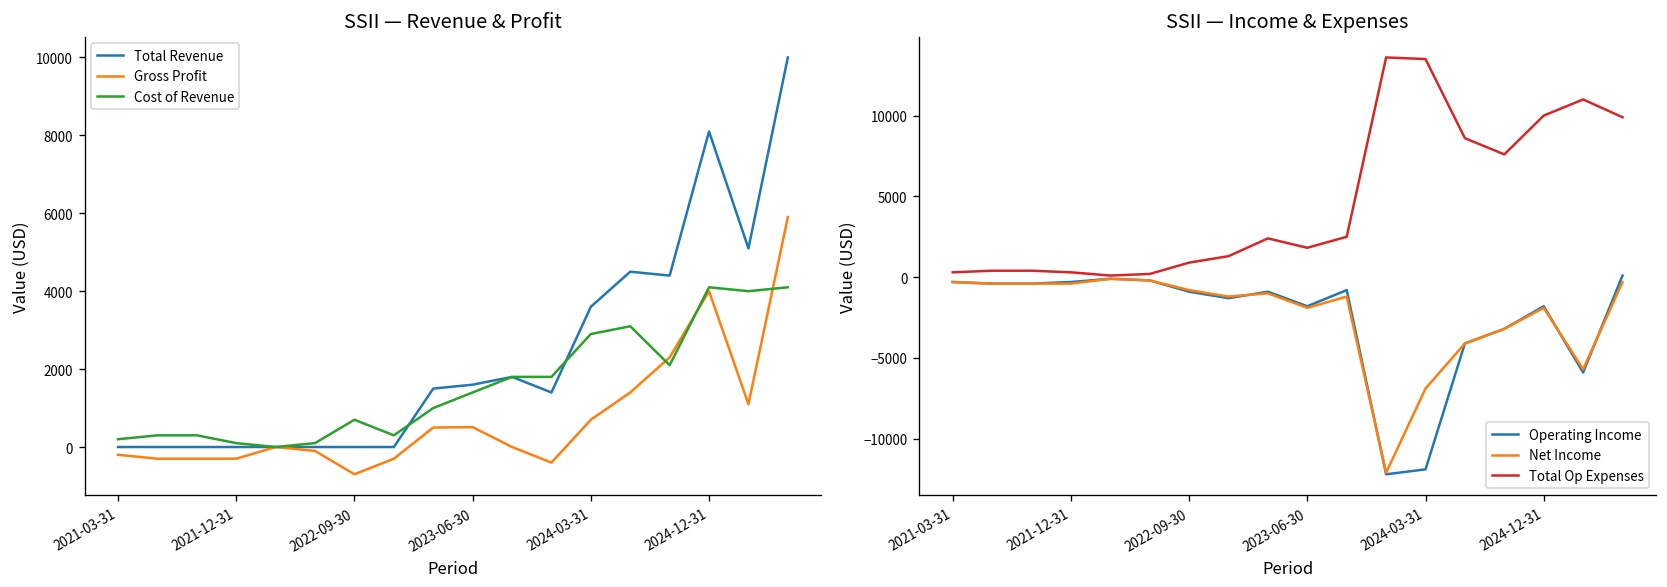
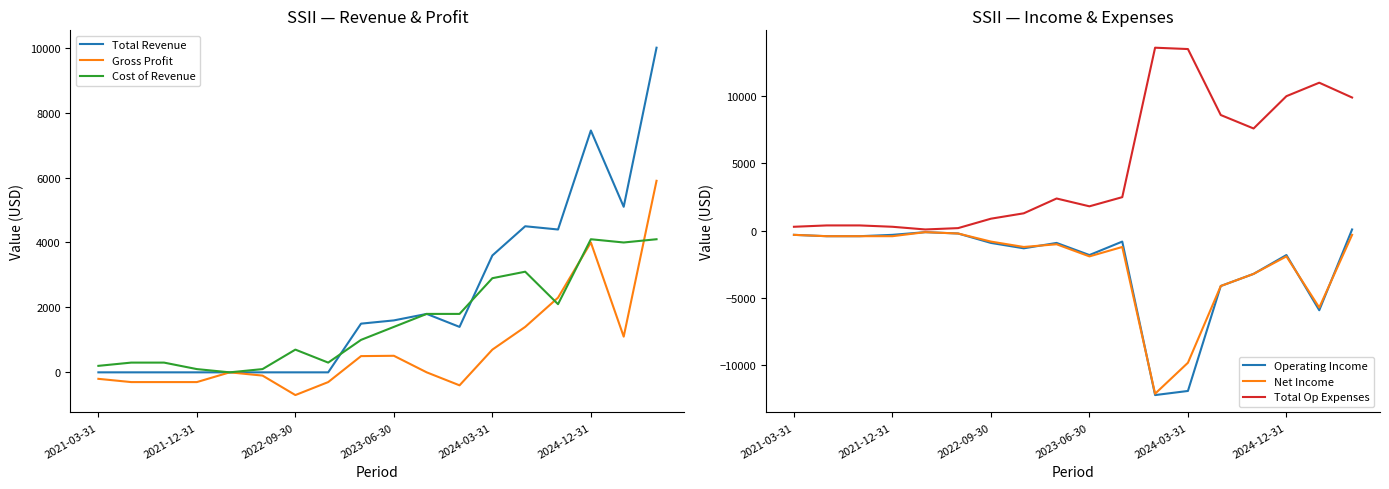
SSII — Revenue & Profit, Total Revenue, 2024-12-31: 8100 -> 7400
SSII — Income & Expenses, Net Income, 2024-03-31: -6900 -> -9800
